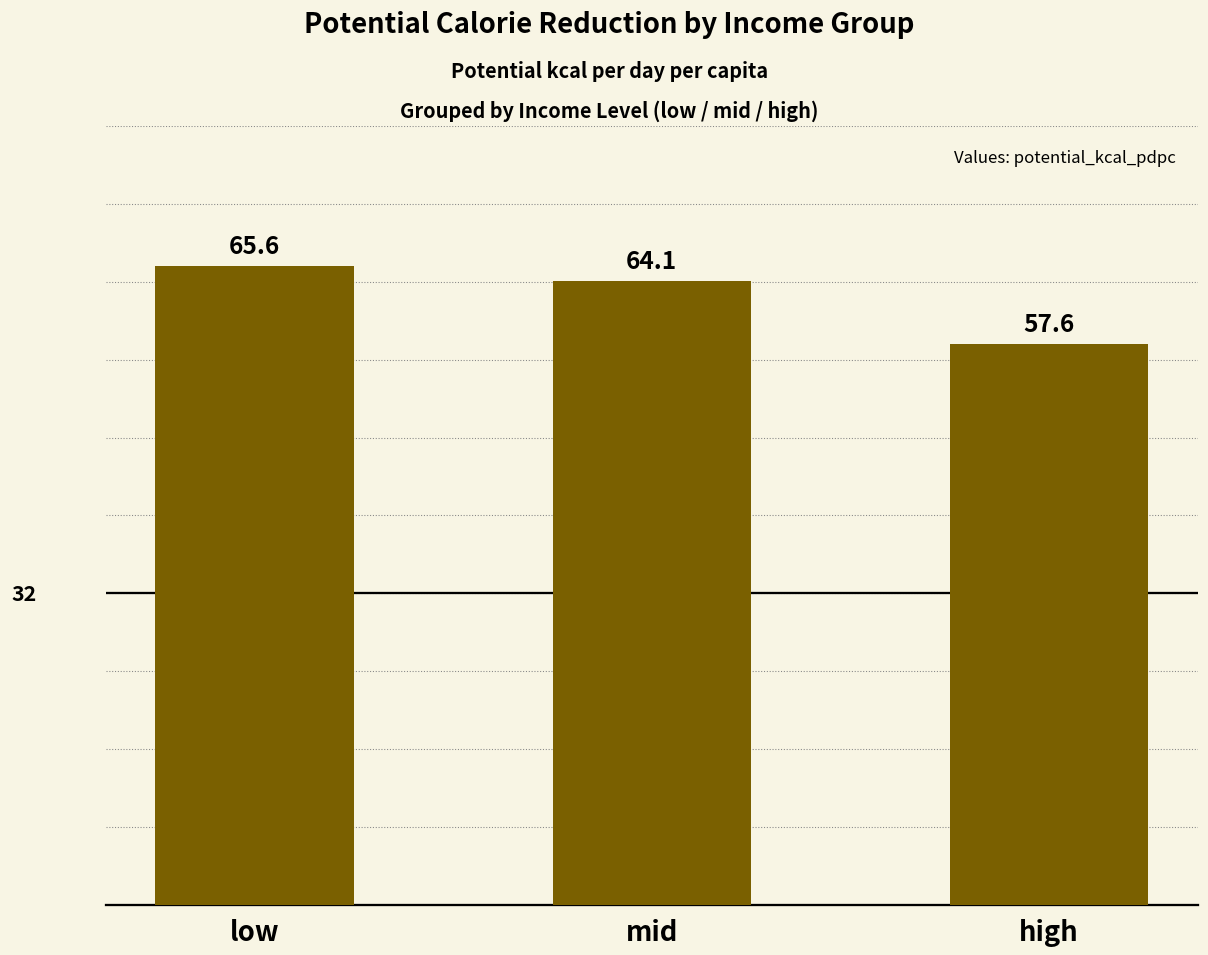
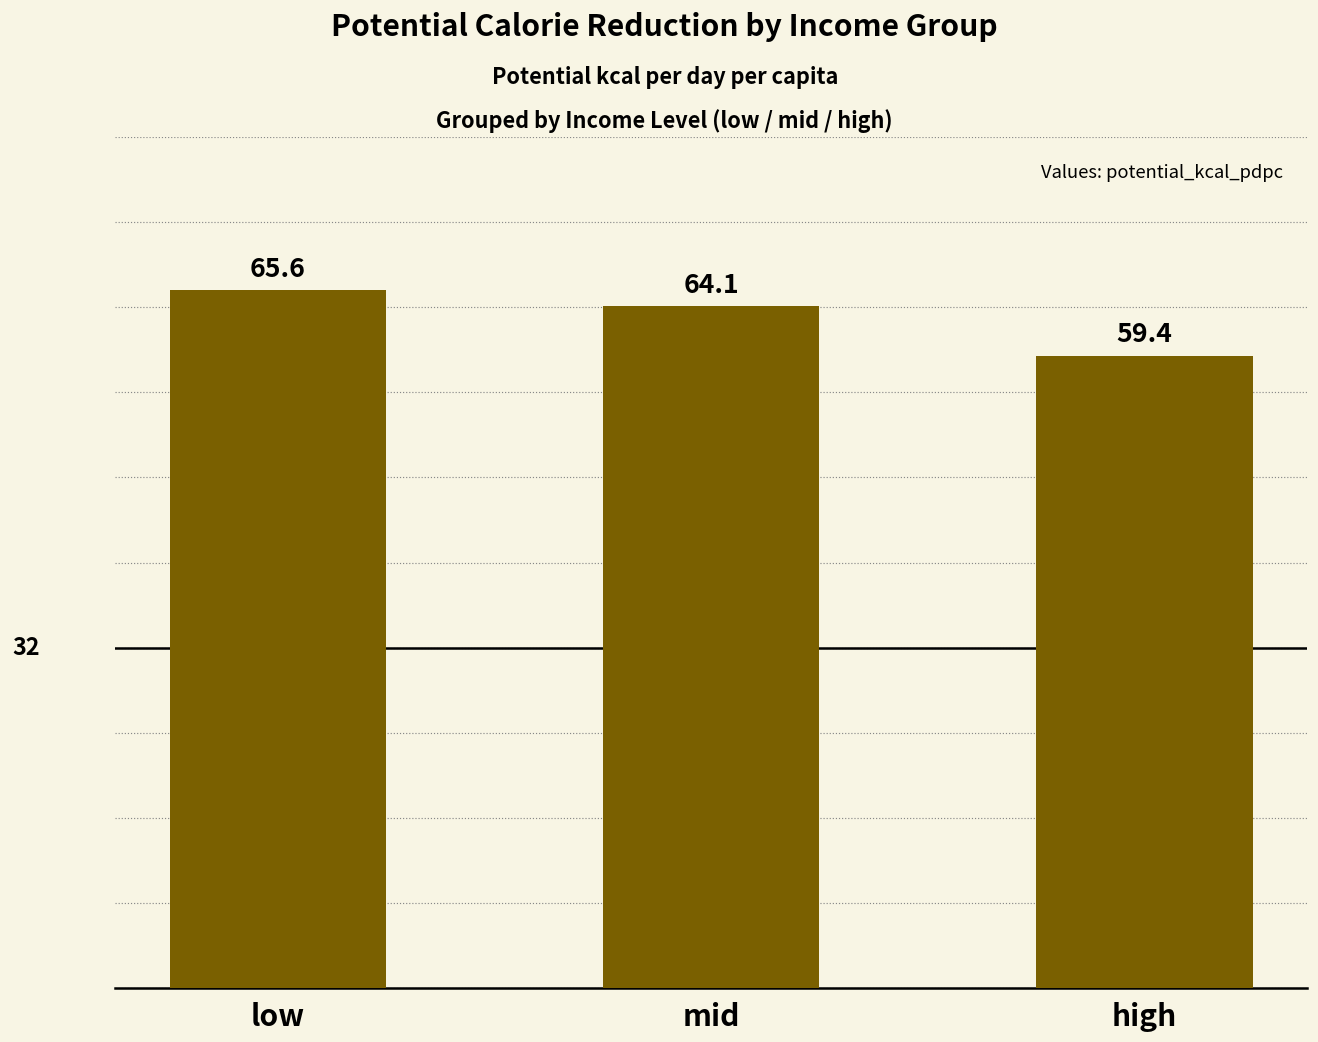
high: 57.6 -> 59.4
